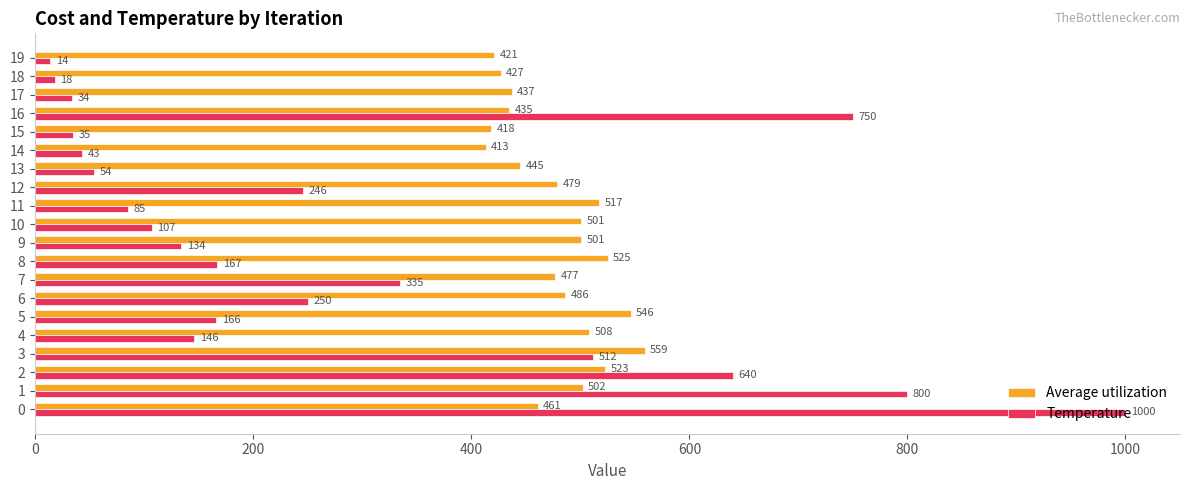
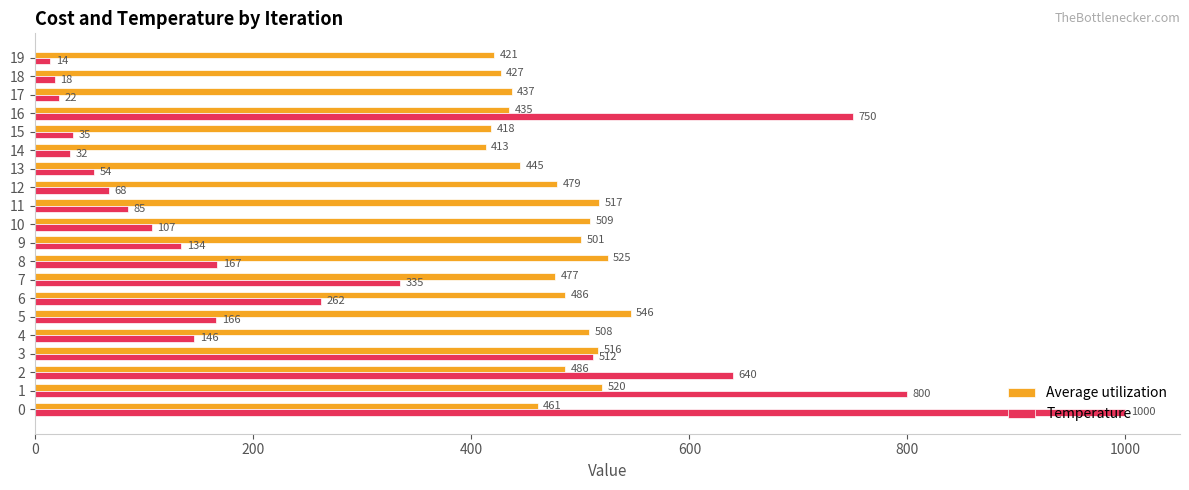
Temperature, 17: 34 -> 22
Temperature, 14: 43 -> 32
Temperature, 12: 246 -> 68
Average utilization, 10: 501 -> 509
Temperature, 6: 250 -> 262
Average utilization, 3: 559 -> 516
Average utilization, 2: 523 -> 486
Average utilization, 1: 502 -> 520
